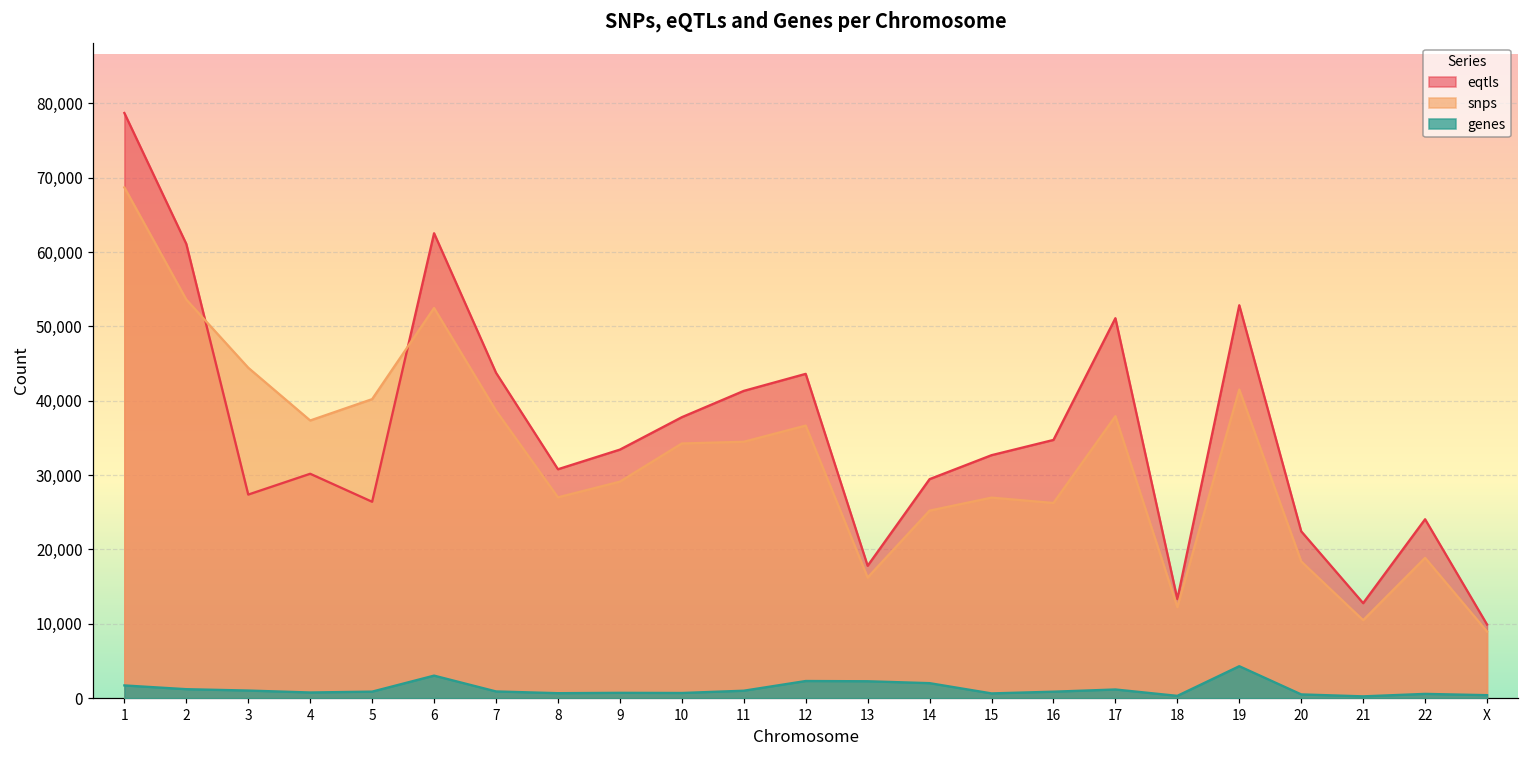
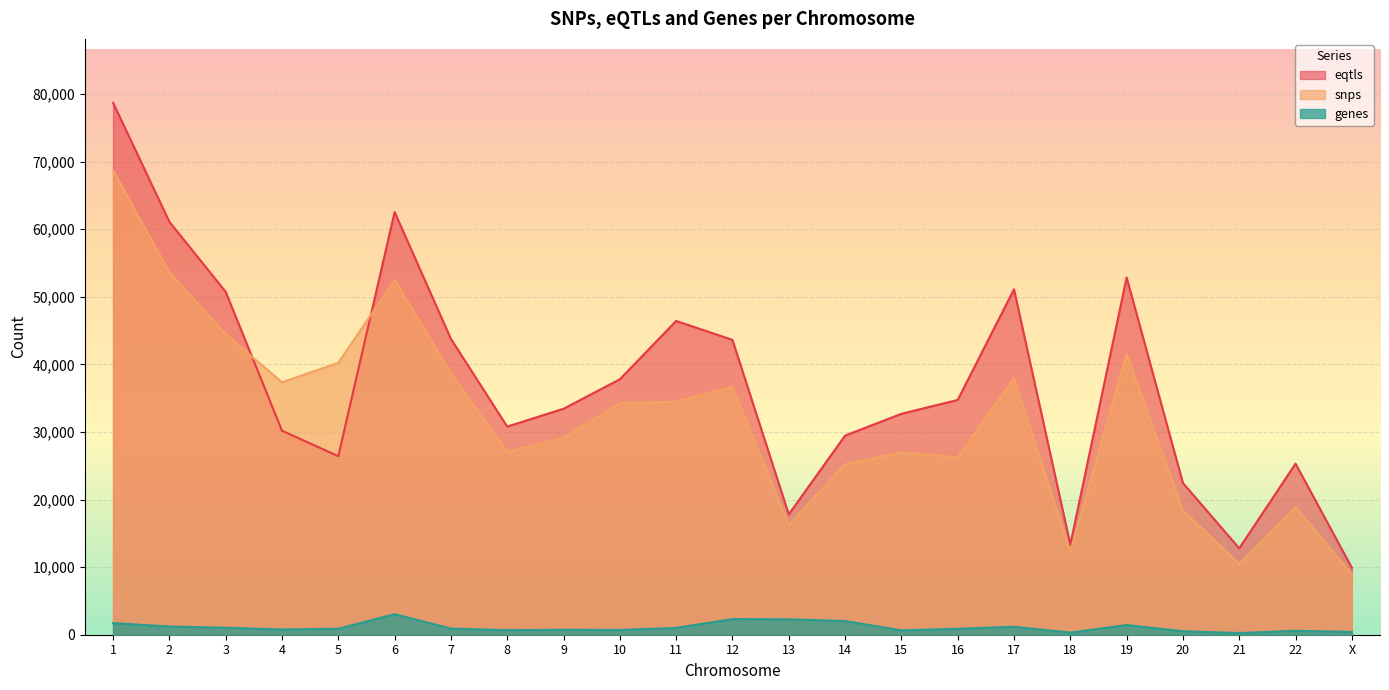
eqtls, 3: 27,000 -> 51,000
eqtls, 11: 41,000 -> 46,000
genes, 19: 4,000 -> 1,000
eqtls, 22: 24,000 -> 25,000
